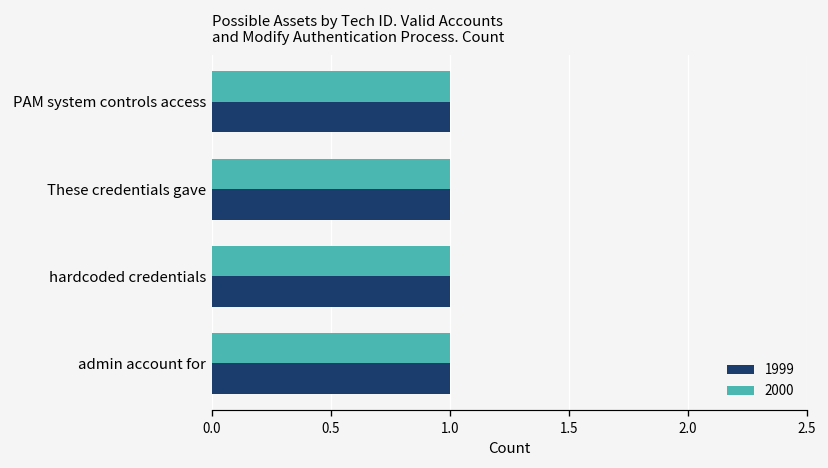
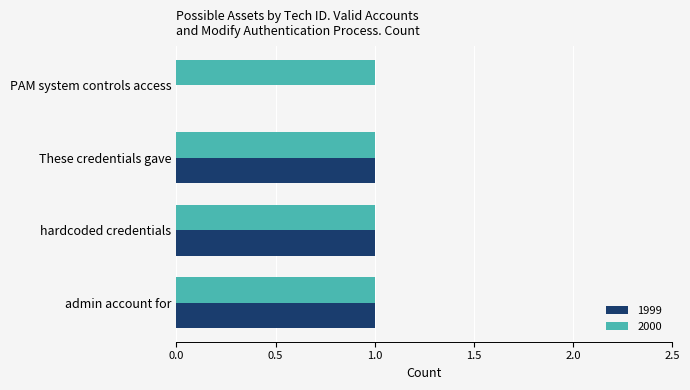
1999, PAM system controls access: 1 -> 0
